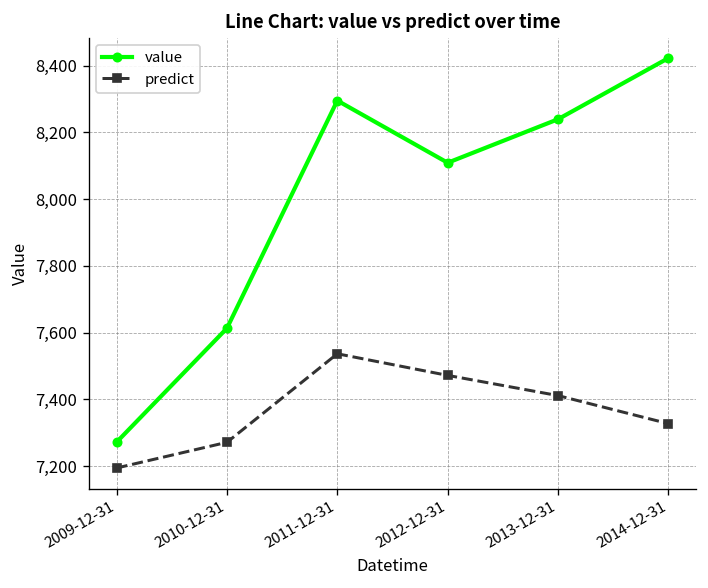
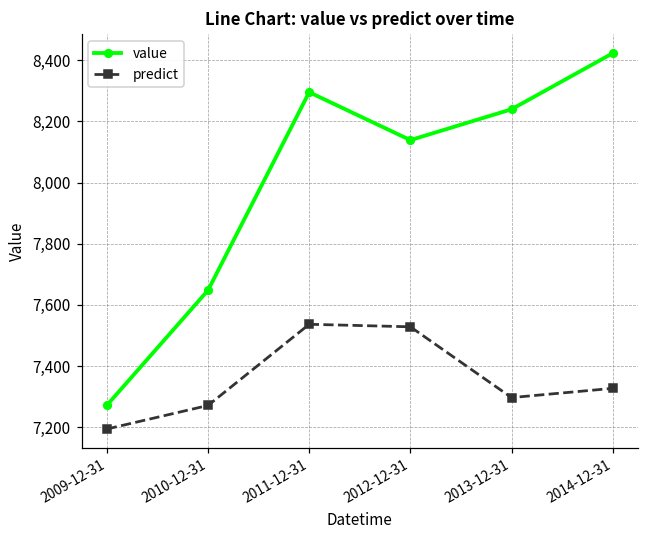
value, 2010-12-31: 7,610 -> 7,650
value, 2012-12-31: 8,110 -> 8,140
predict, 2012-12-31: 7,470 -> 7,530
predict, 2013-12-31: 7,410 -> 7,300
